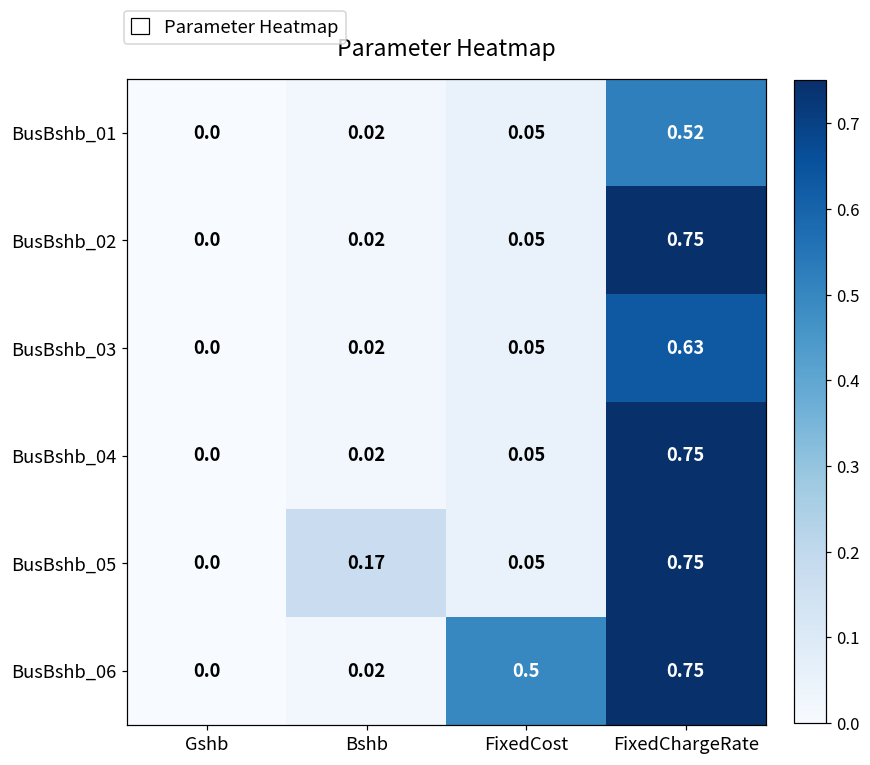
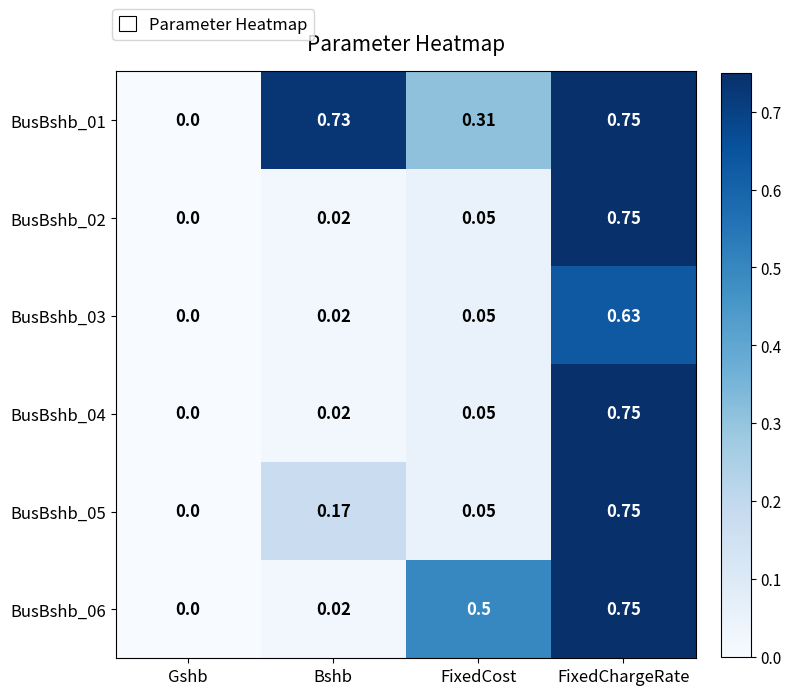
BusBshb_01, Bshb: 0.02 -> 0.73
BusBshb_01, FixedCost: 0.05 -> 0.31
BusBshb_01, FixedChargeRate: 0.52 -> 0.75
